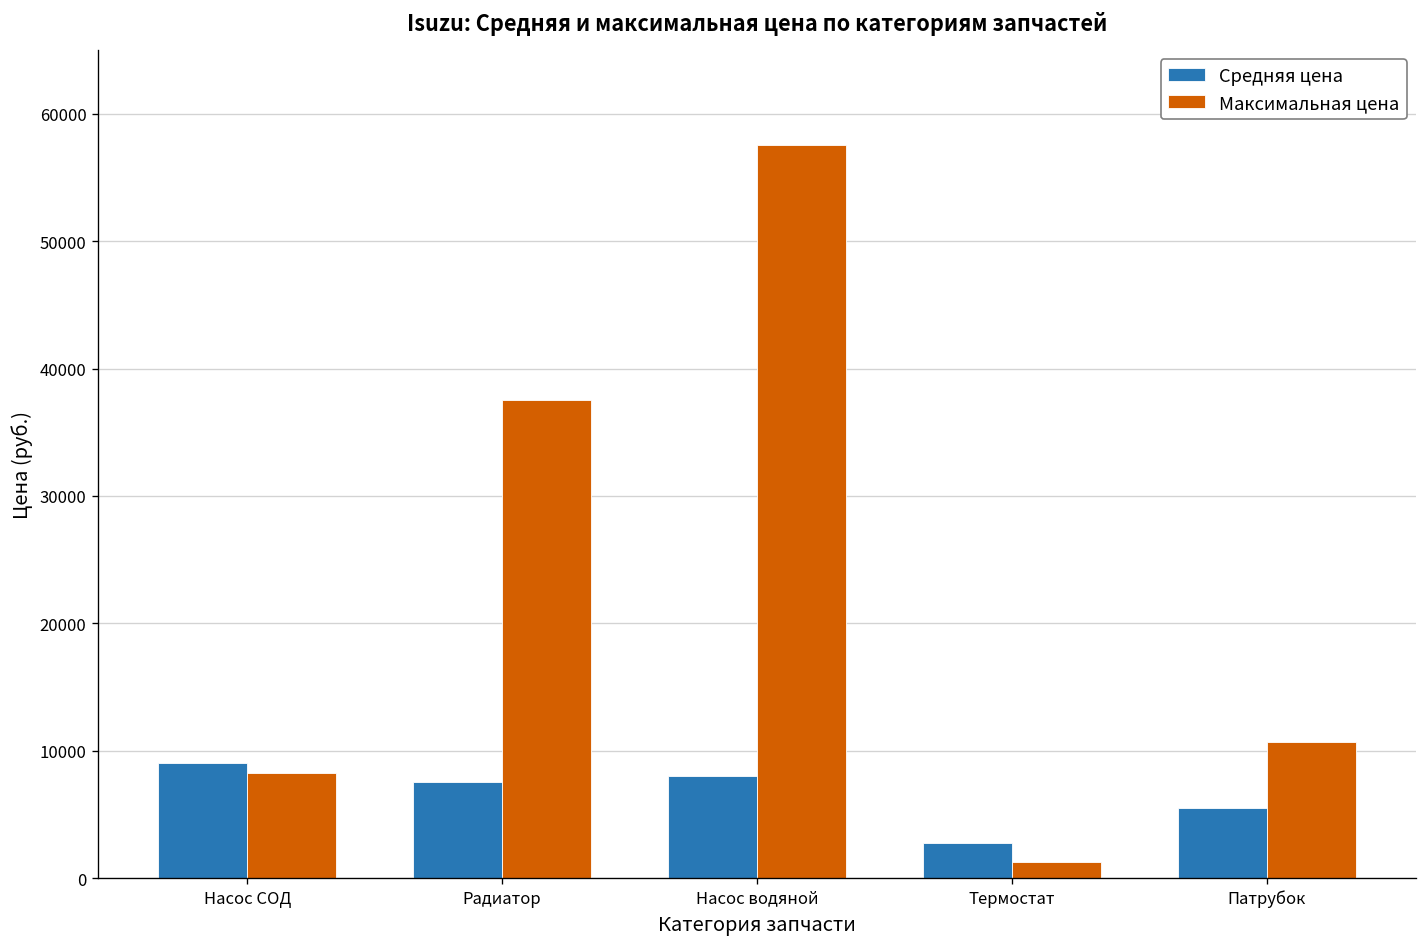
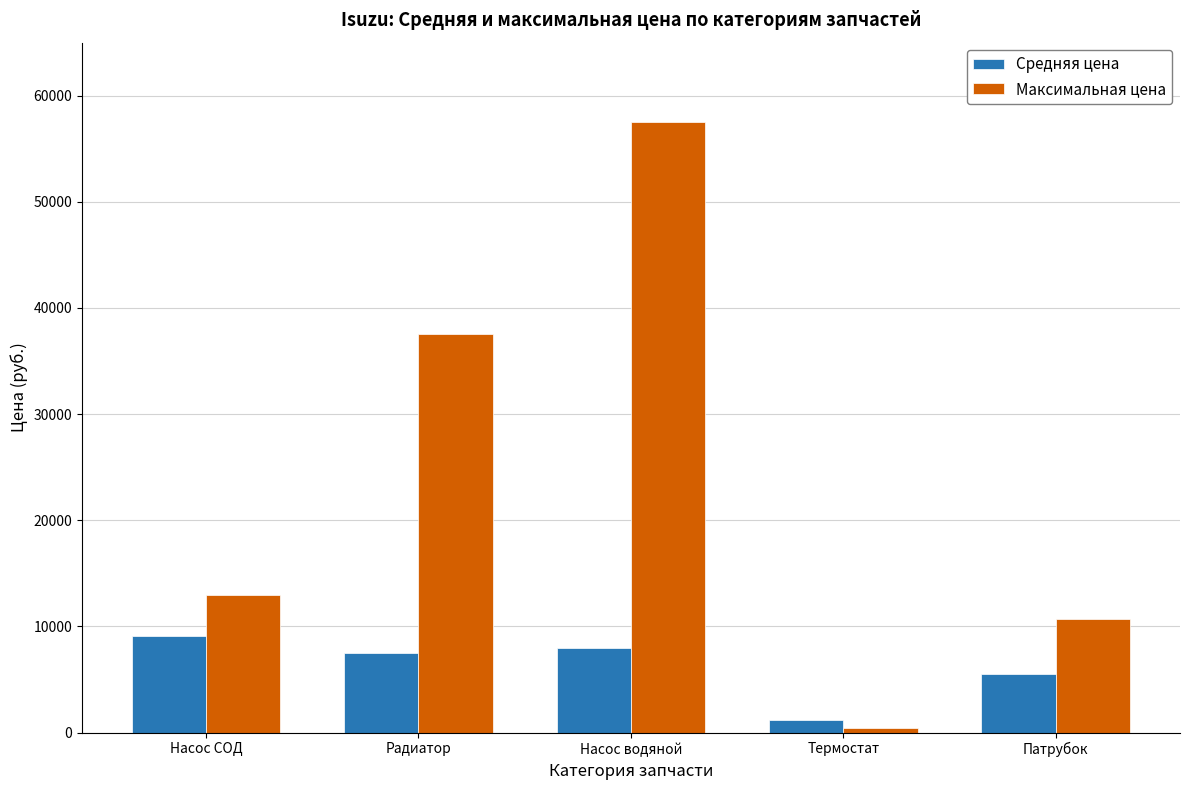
Максимальная цена, Насос СОД: 8200 -> 12900
Средняя цена, Термостат: 2700 -> 1100
Максимальная цена, Термостат: 1300 -> 400
